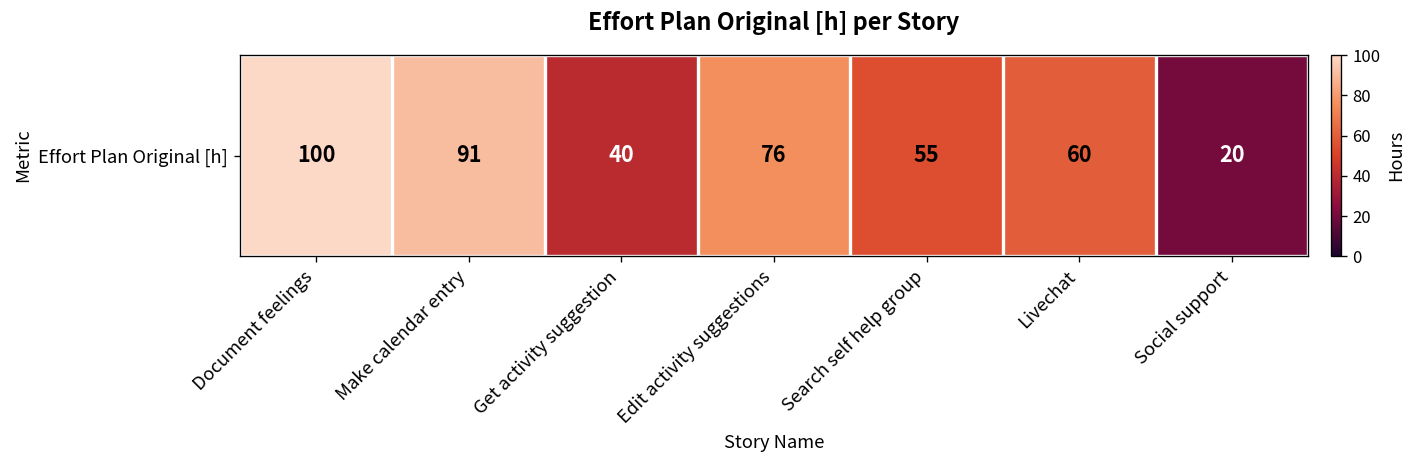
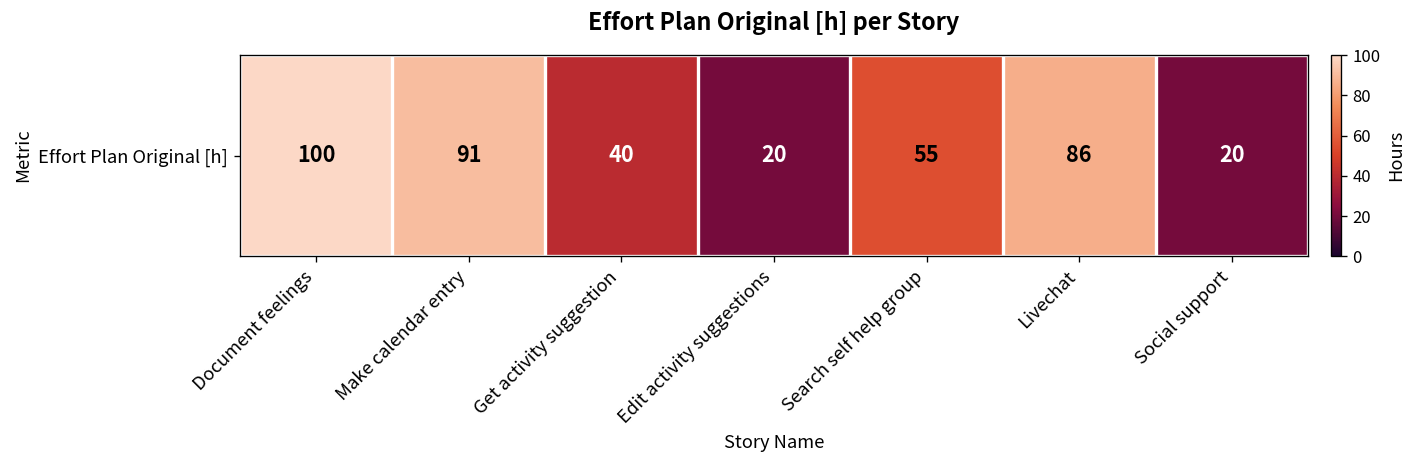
Effort Plan Original [h], Edit activity suggestions: 76 -> 20
Effort Plan Original [h], Livechat: 60 -> 86
